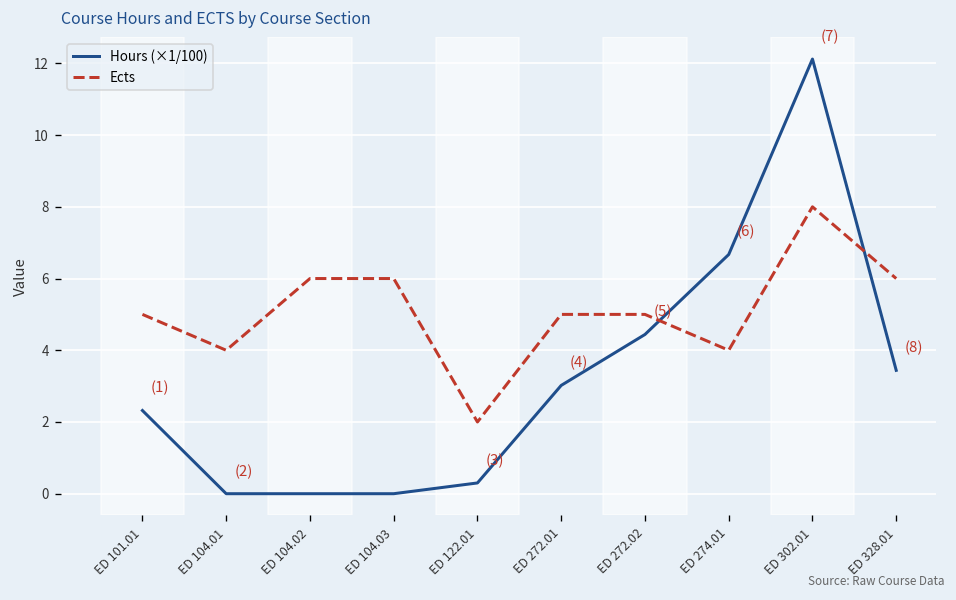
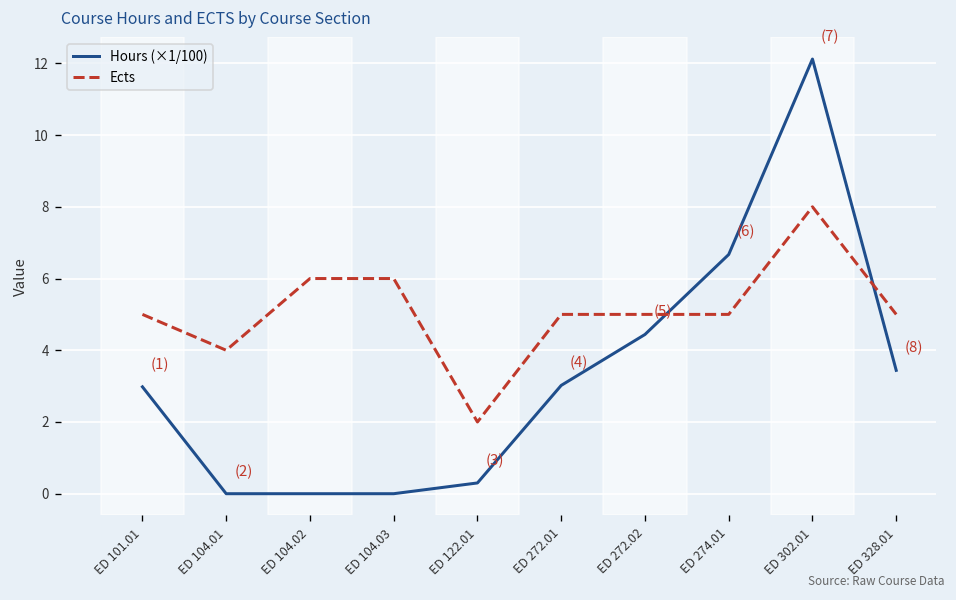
Hours (×1/100), ED 101.01: 2.3 -> 3.0
Ects, ED 274.01: 4 -> 5
Ects, ED 328.01: 6 -> 5
